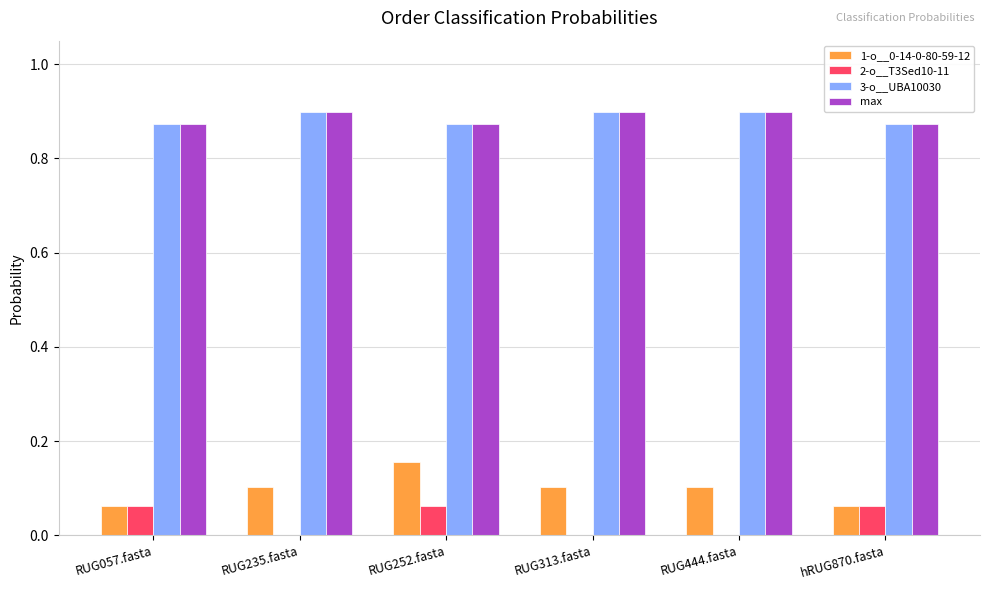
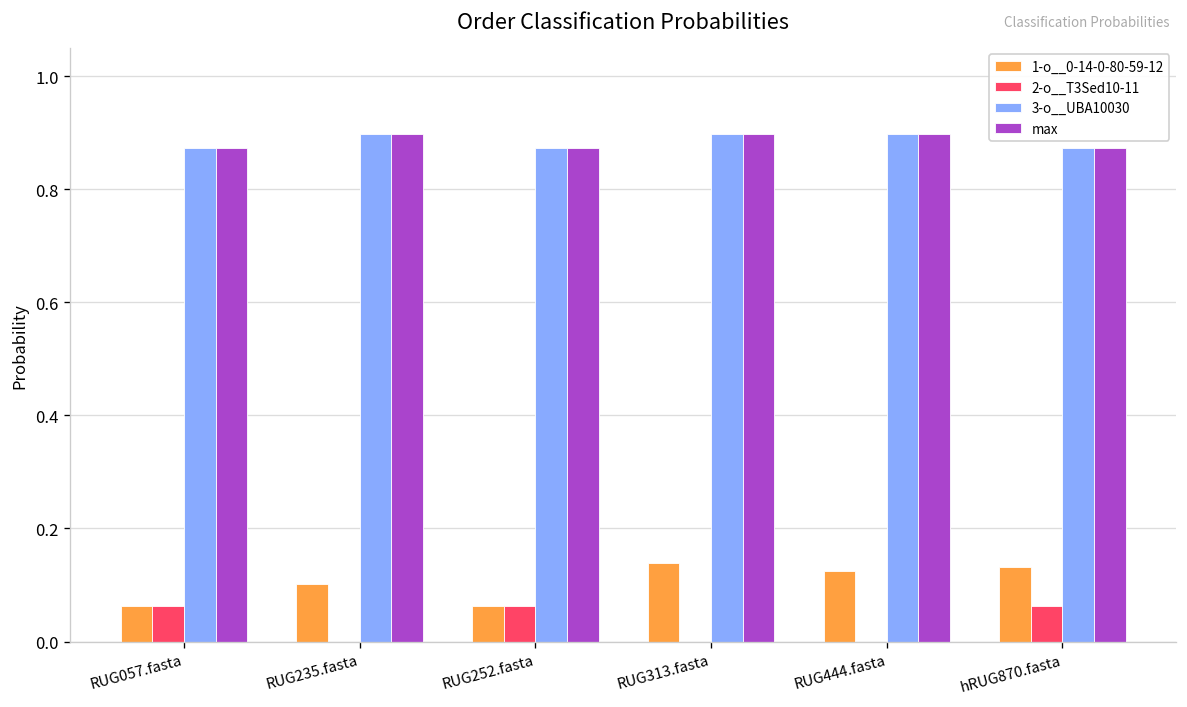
1-o__0-14-0-80-59-12, RUG252.fasta: 0.16 -> 0.06
1-o__0-14-0-80-59-12, RUG313.fasta: 0.10 -> 0.14
1-o__0-14-0-80-59-12, RUG444.fasta: 0.10 -> 0.12
1-o__0-14-0-80-59-12, hRUG870.fasta: 0.06 -> 0.13
